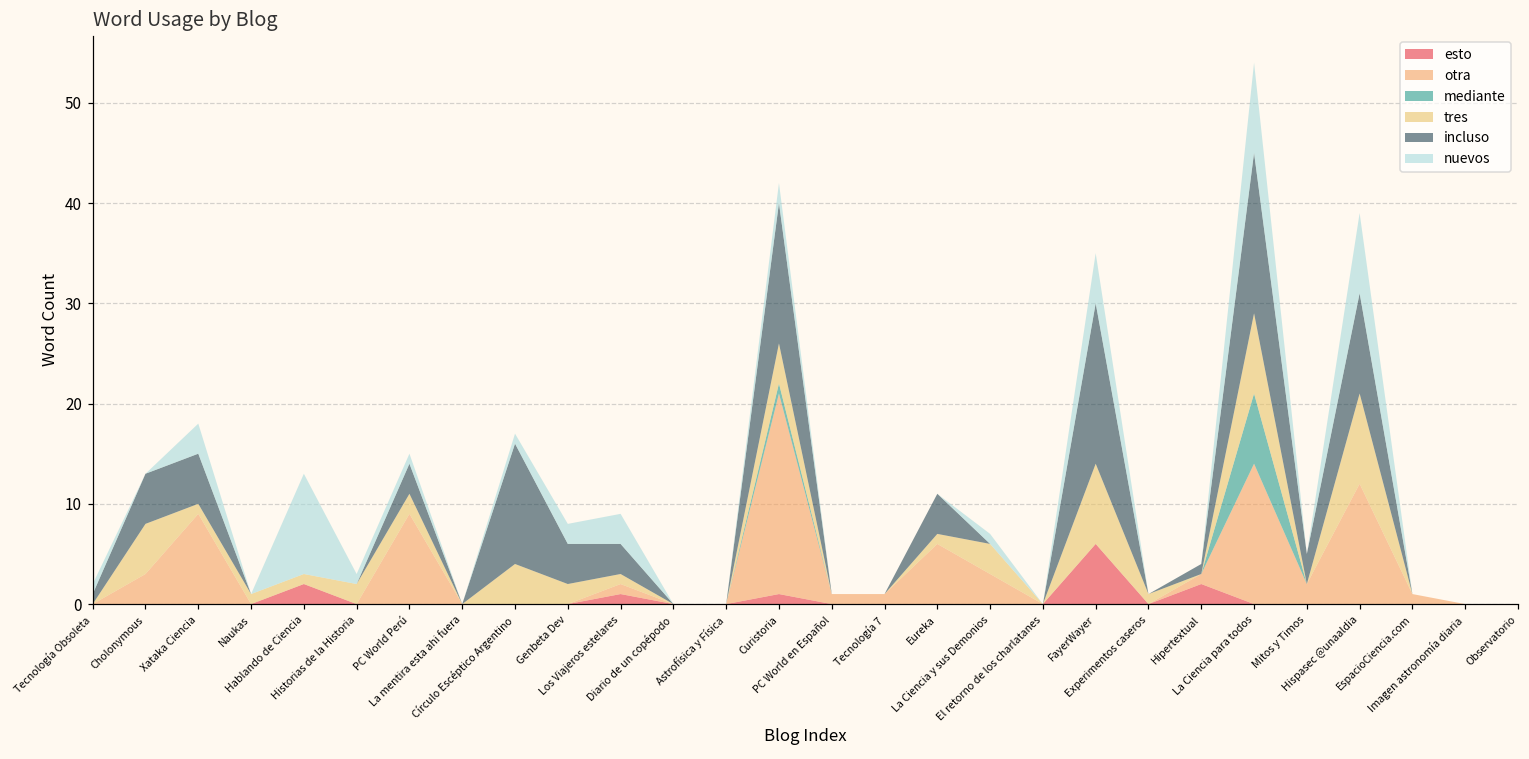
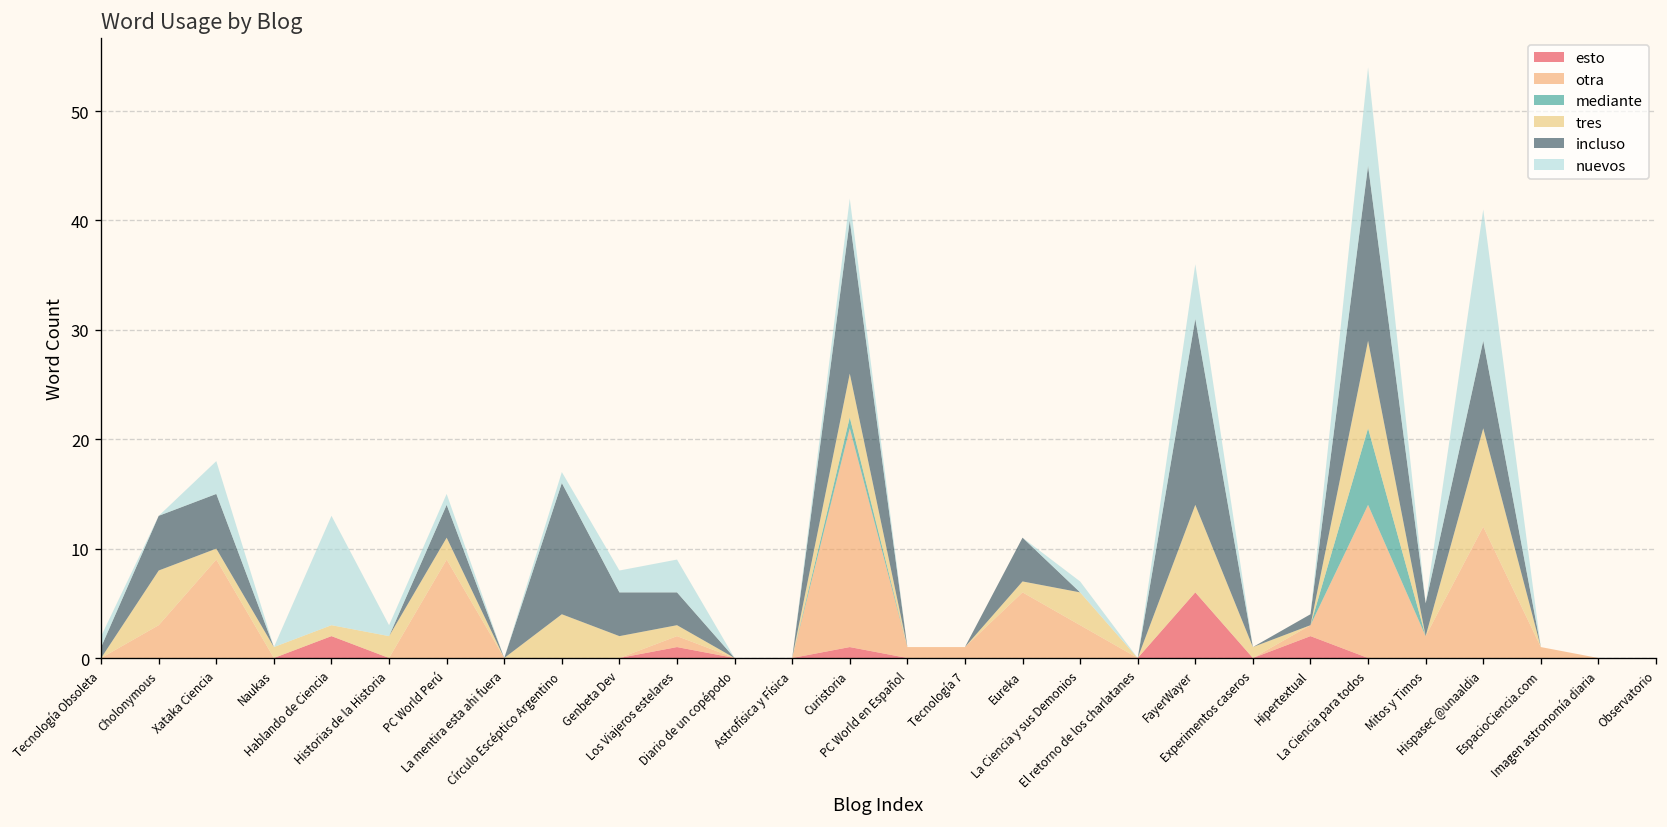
incluso, FayerWayer: 16 -> 17
incluso, Hispasec @unaaldia: 10 -> 8
nuevos, Hispasec @unaaldia: 8 -> 12
